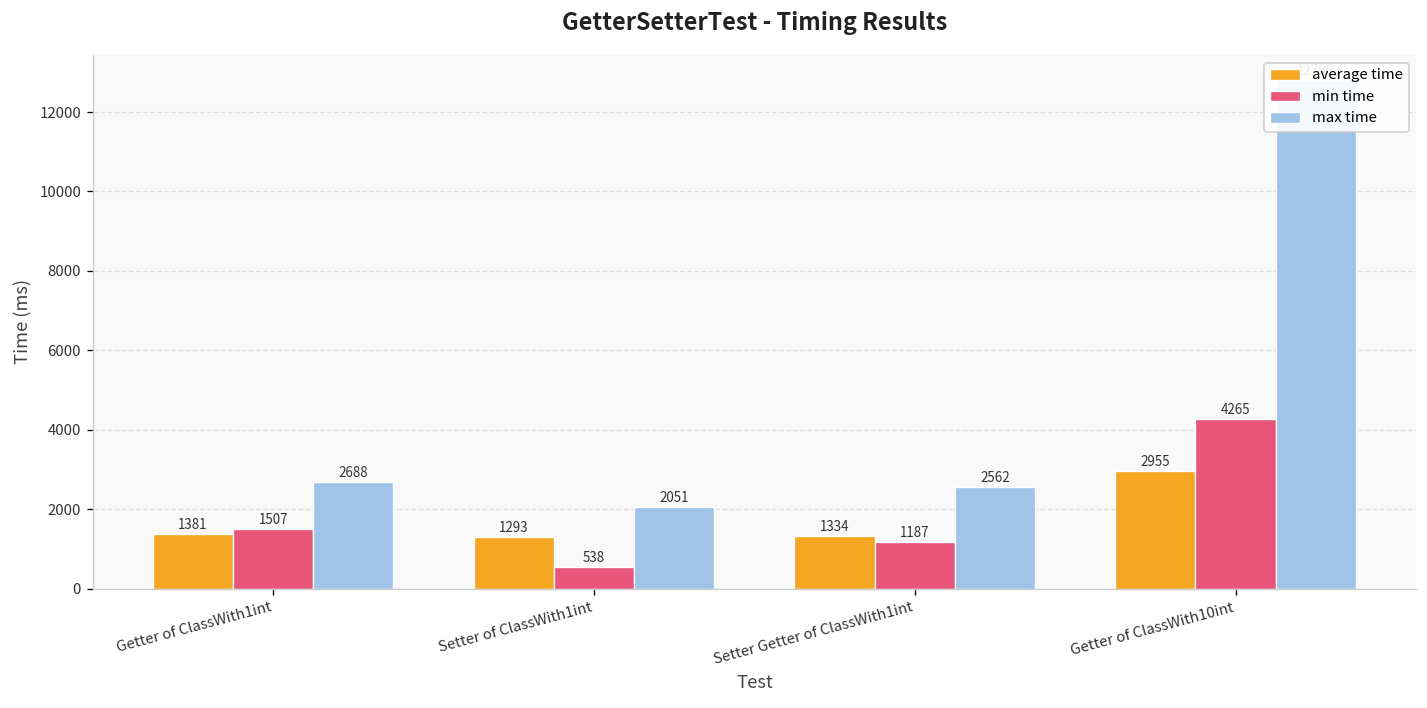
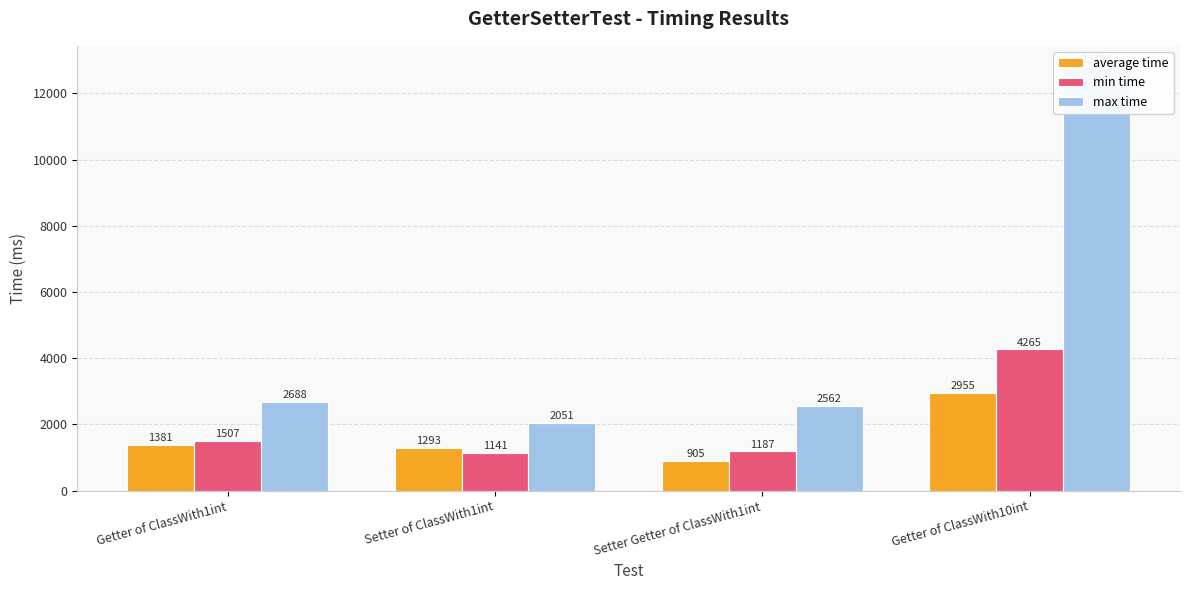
min time, Setter of ClassWith1int: 538 -> 1141
average time, Setter Getter of ClassWith1int: 1334 -> 905
